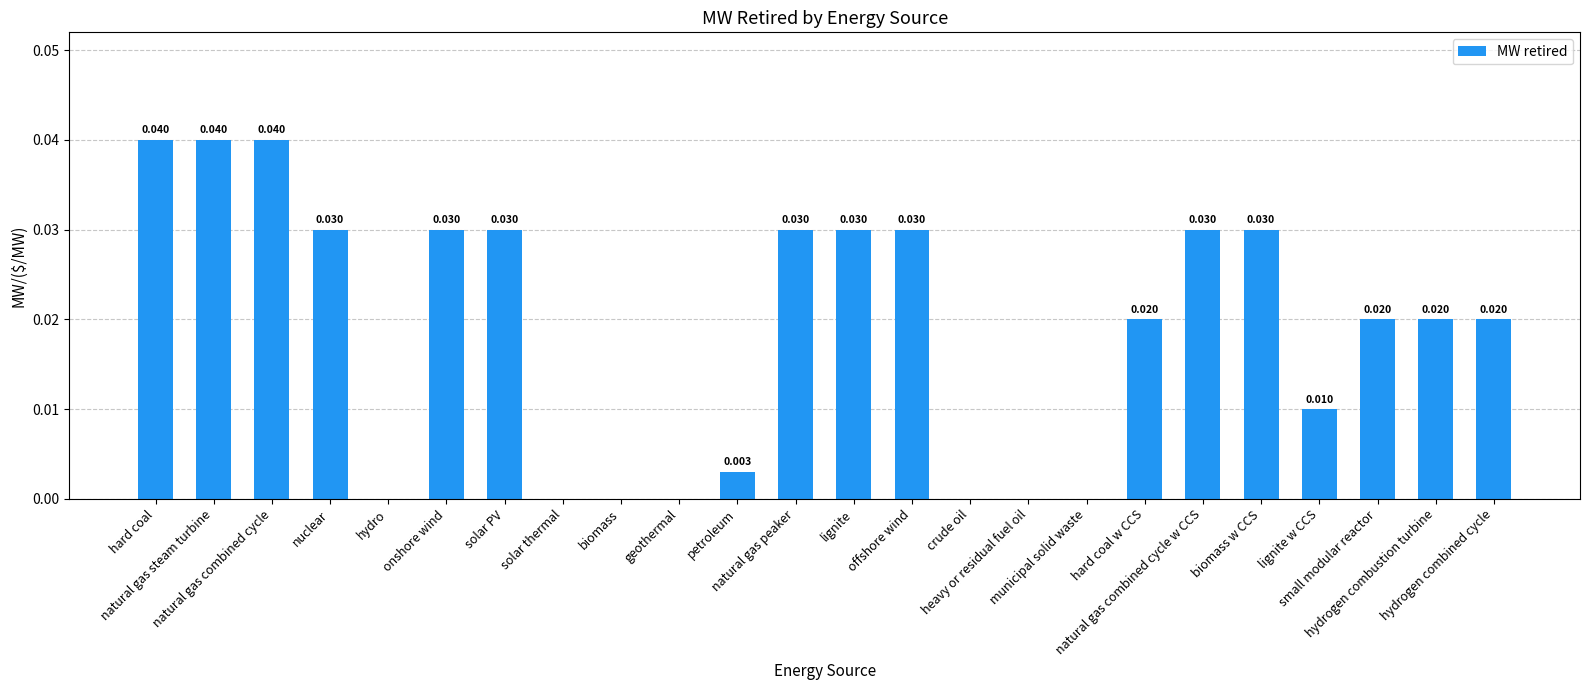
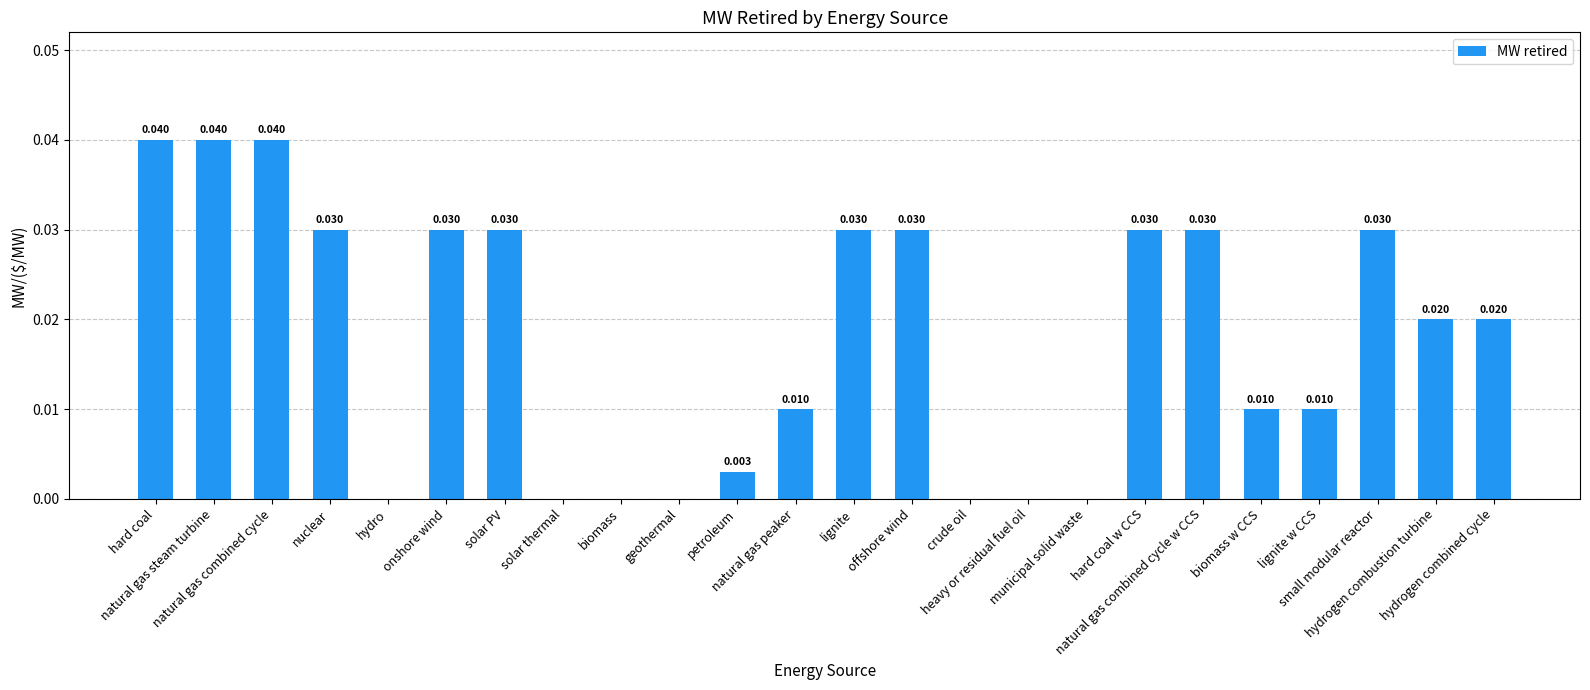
natural gas peaker: 0.030 -> 0.010
hard coal w CCS: 0.020 -> 0.030
biomass w CCS: 0.030 -> 0.010
small modular reactor: 0.020 -> 0.030
